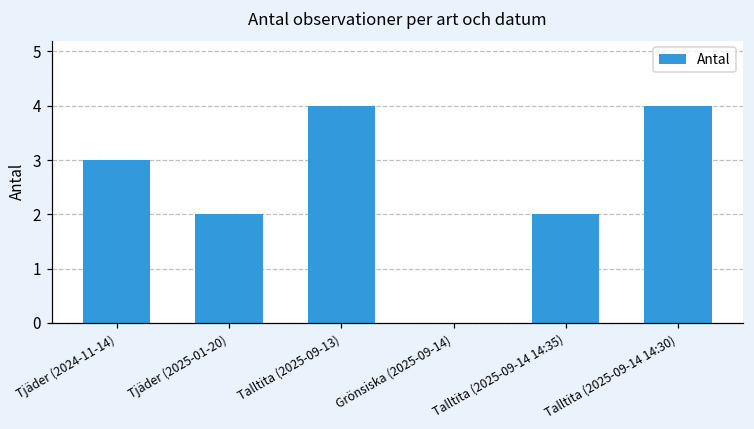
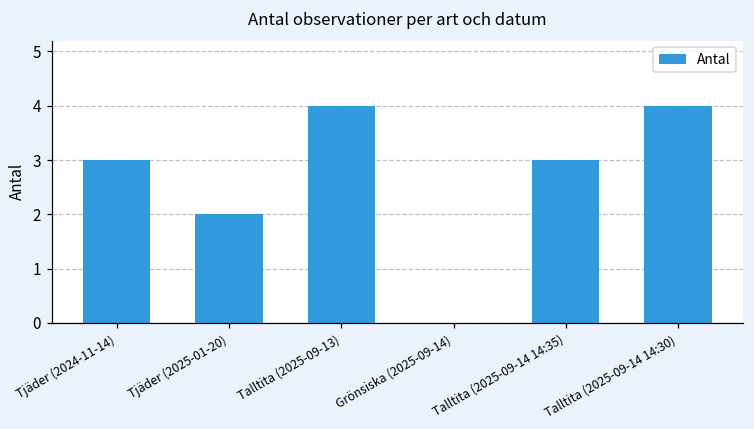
Talltita (2025-09-14 14:35): 2 -> 3
